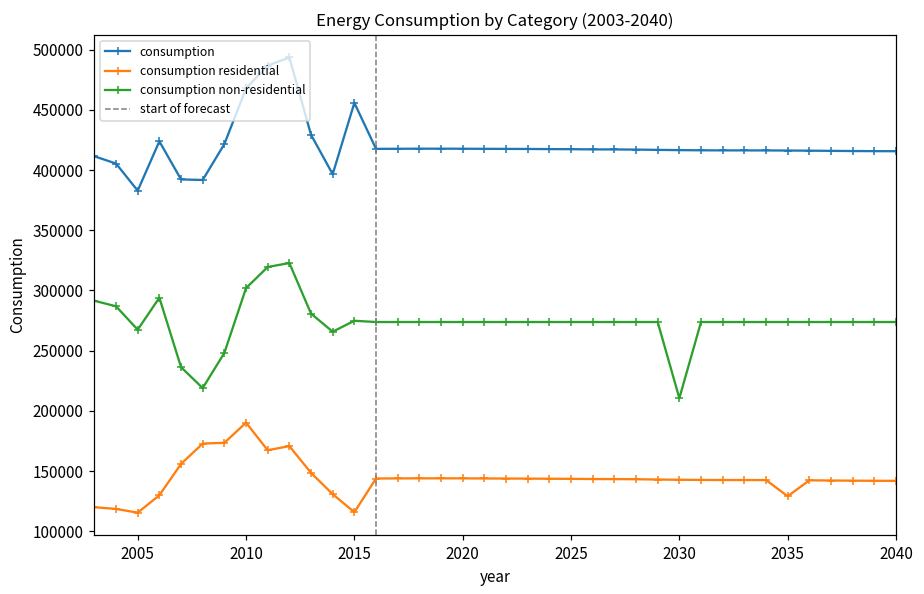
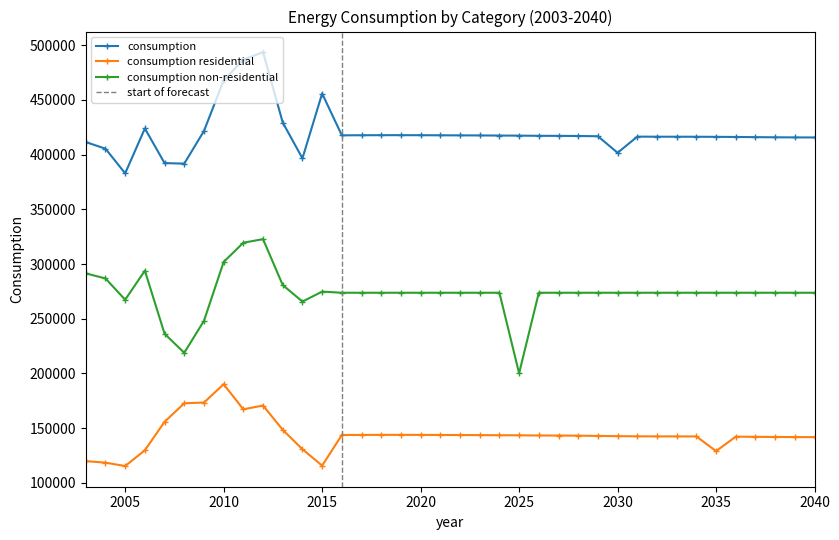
consumption non-residential, 2025: 274000 -> 200000
consumption, 2030: 417000 -> 402000
consumption non-residential, 2030: 210000 -> 274000
